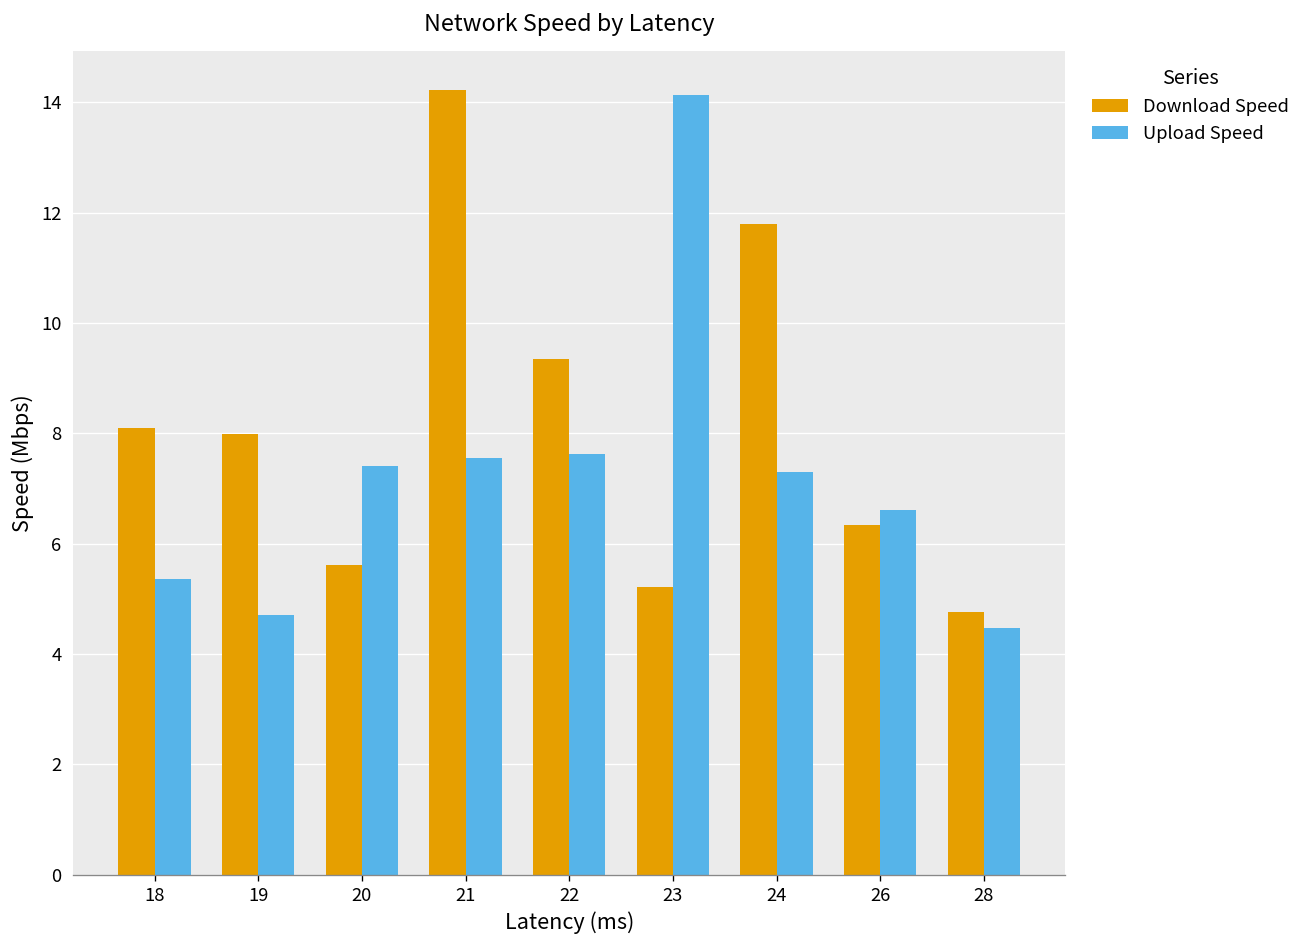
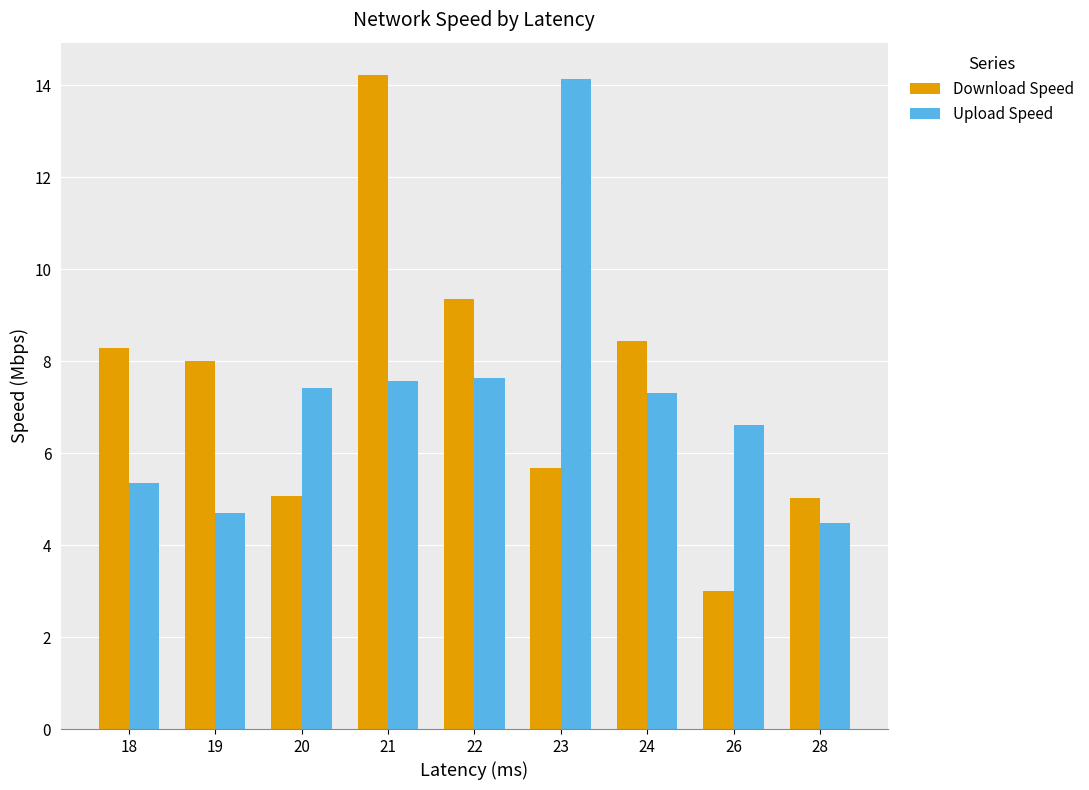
Download Speed, 18: 8.1 -> 8.3
Download Speed, 20: 5.6 -> 5.1
Download Speed, 23: 5.2 -> 5.7
Download Speed, 24: 11.8 -> 8.4
Download Speed, 26: 6.3 -> 3.0
Download Speed, 28: 4.8 -> 5.0
